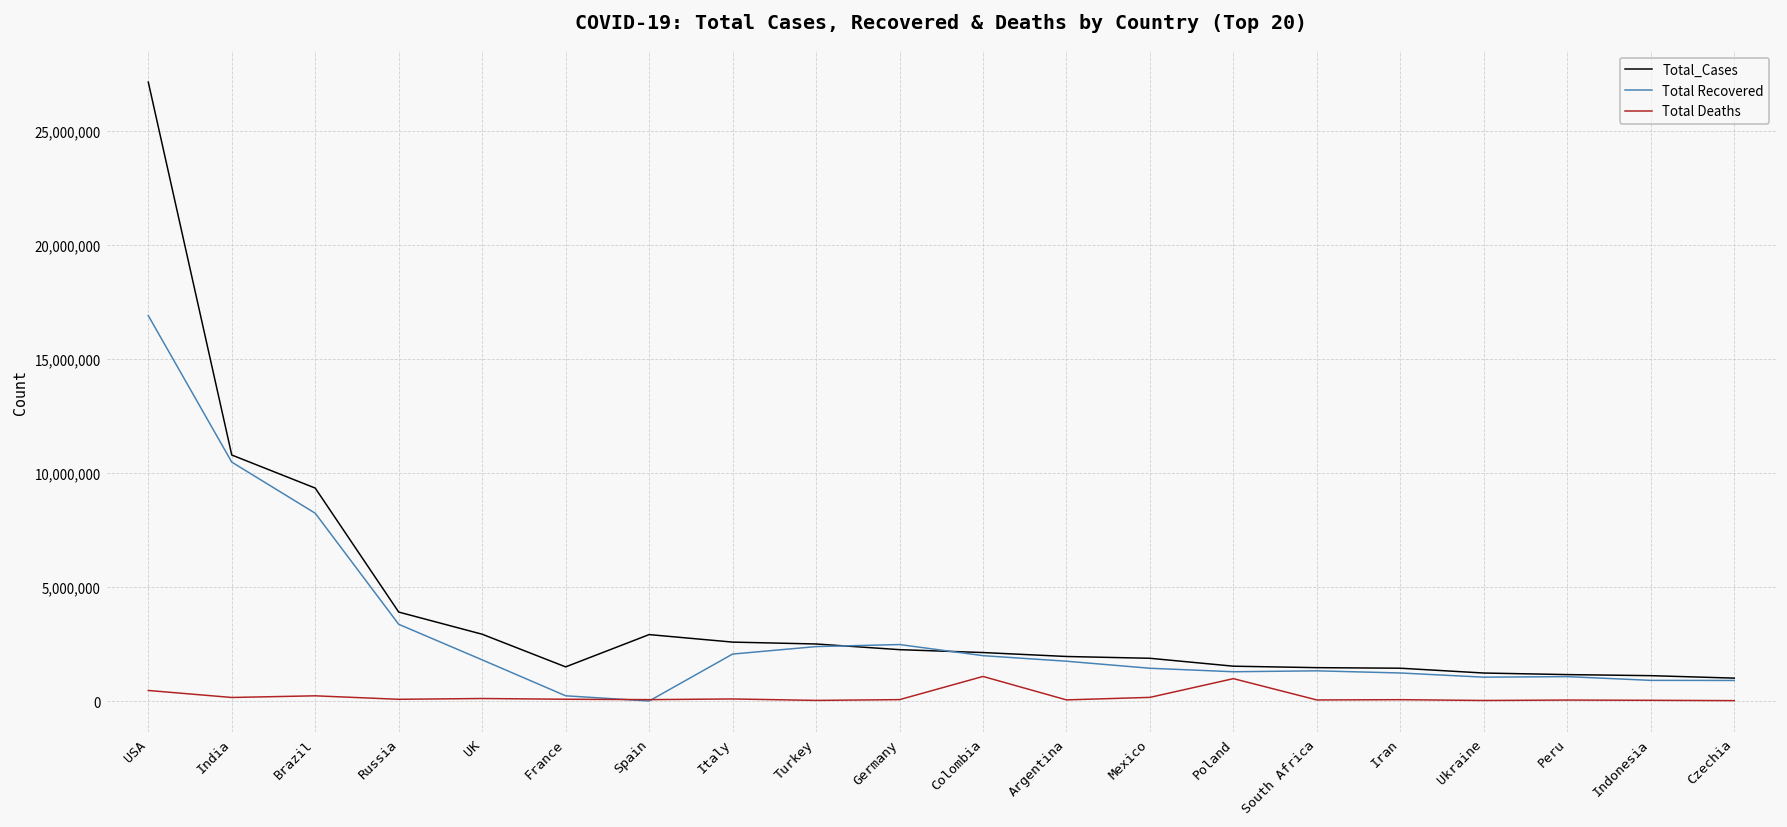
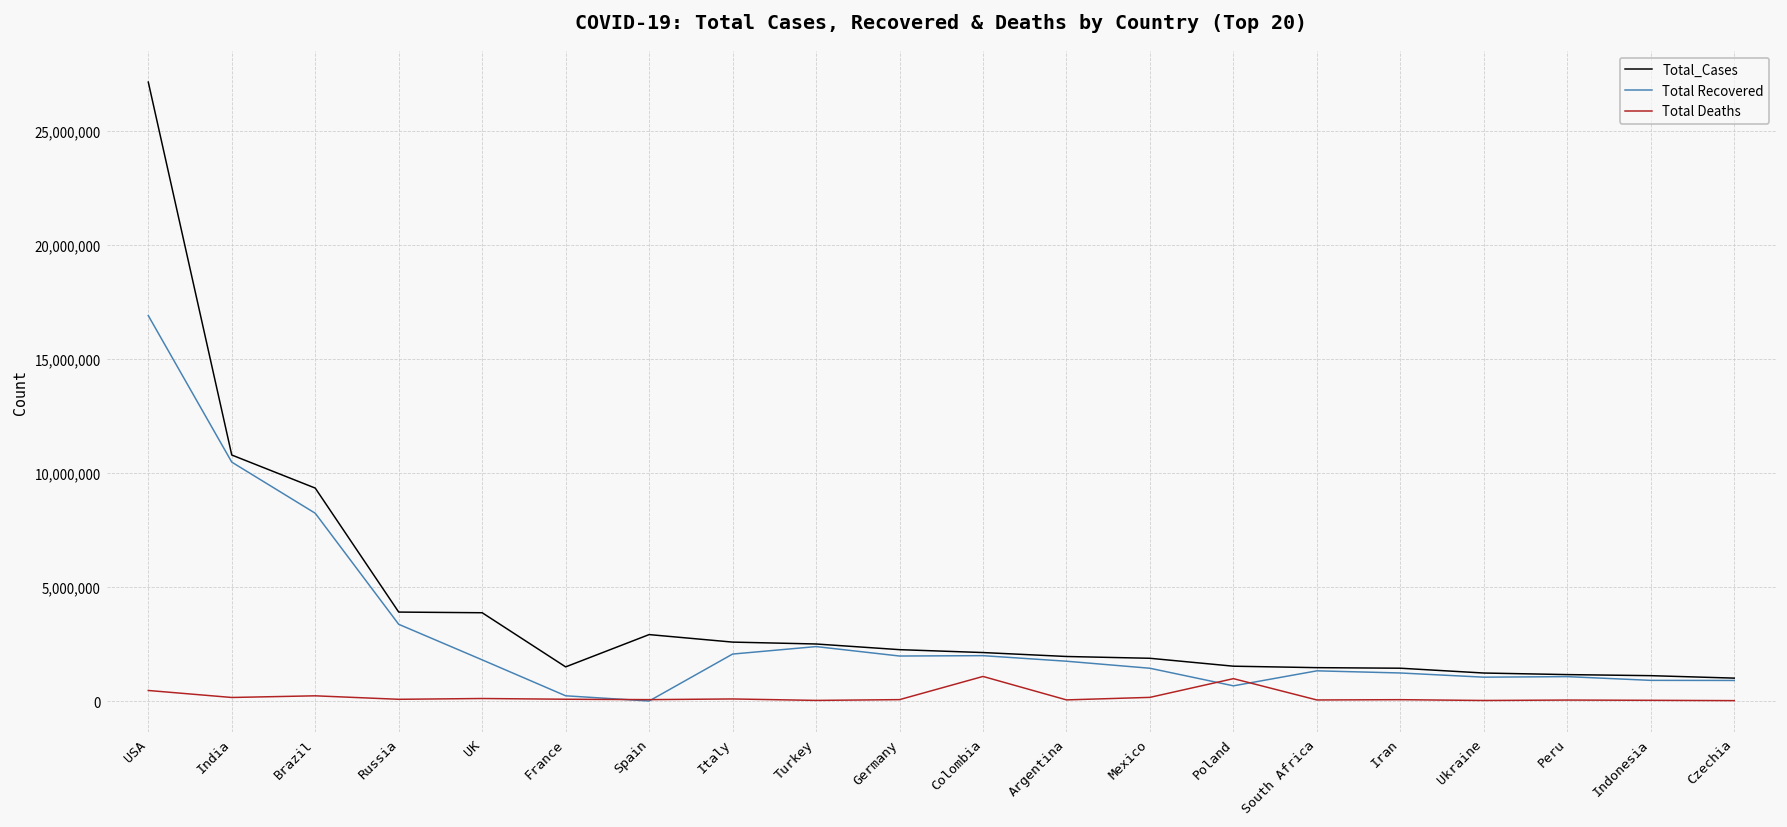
Total_Cases, UK: 2,900,000 -> 3,900,000
Total Recovered, Germany: 2,500,000 -> 2,000,000
Total Recovered, Poland: 1,300,000 -> 700,000
